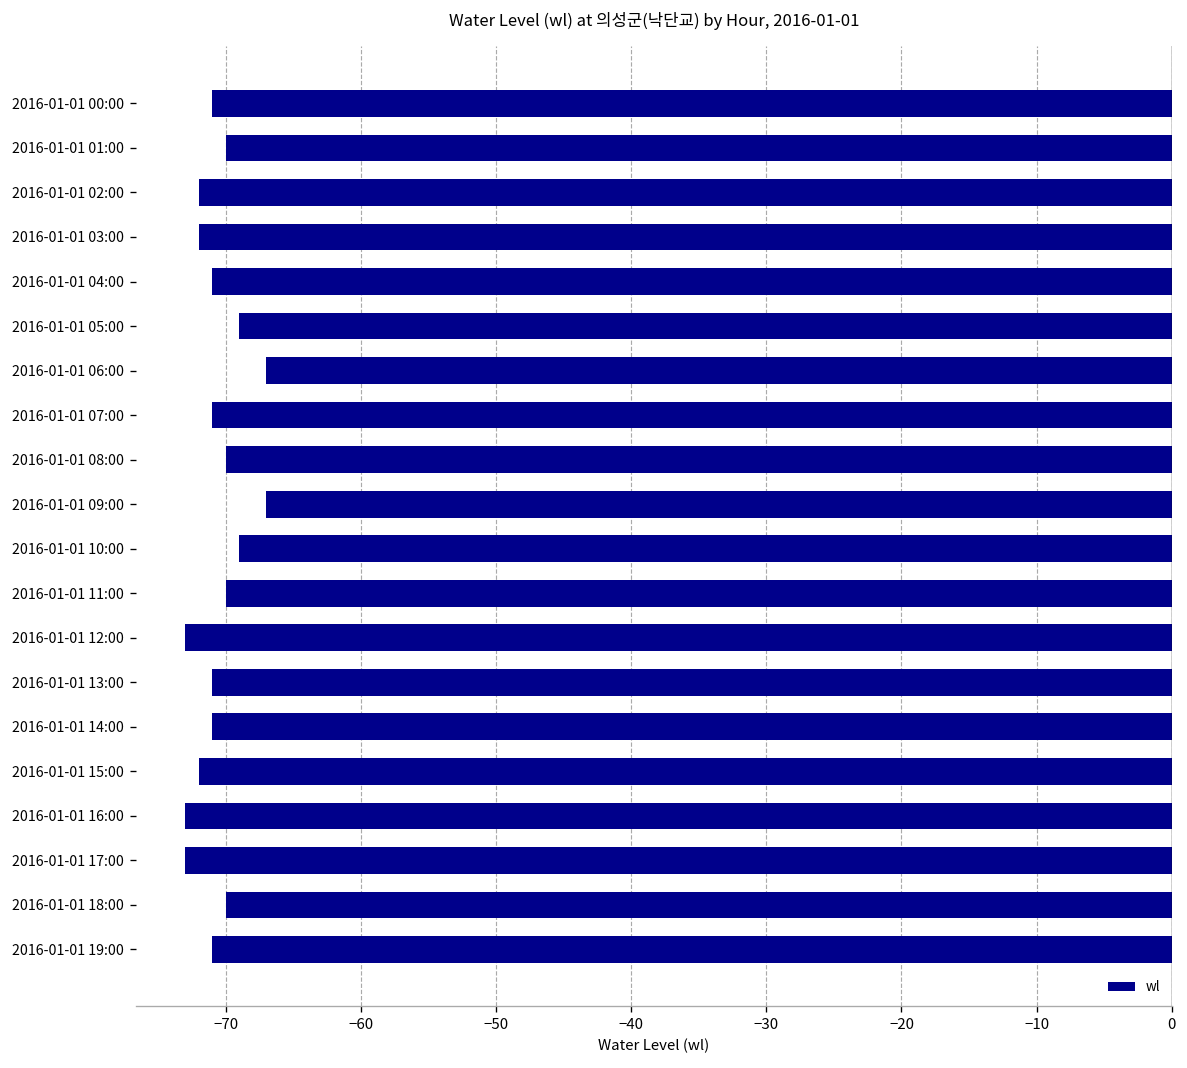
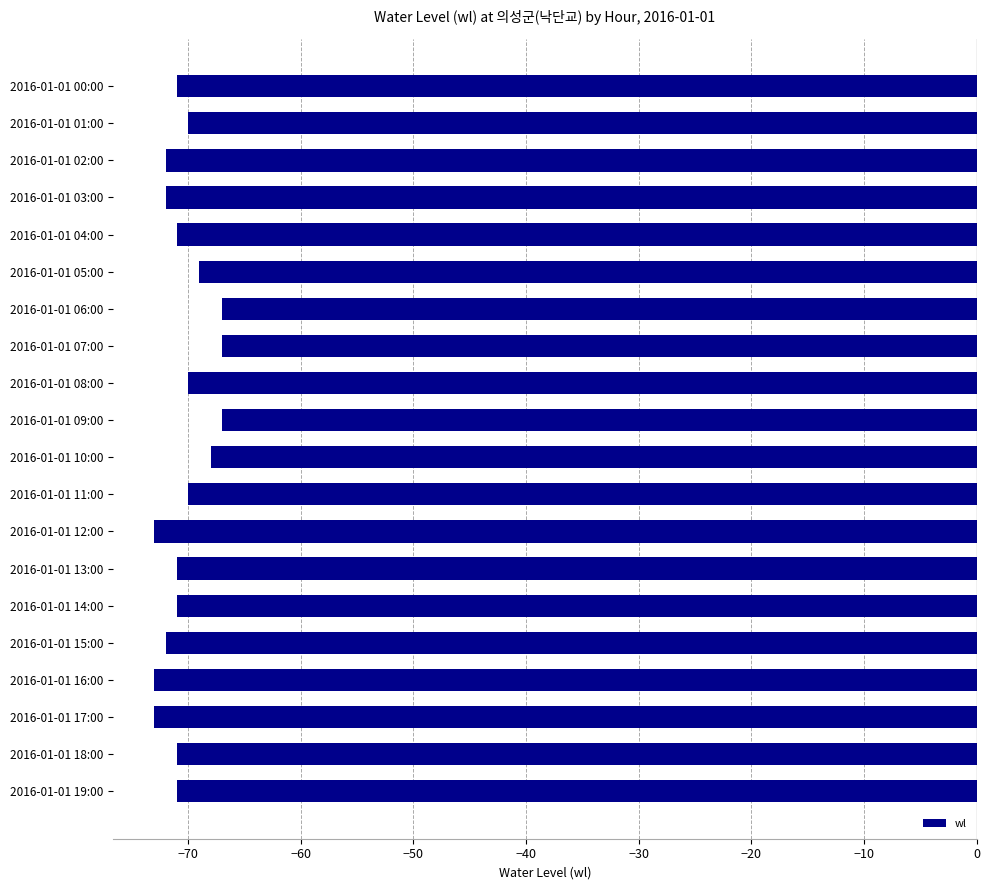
2016-01-01 07:00: -71 -> -67
2016-01-01 10:00: -69 -> -68
2016-01-01 18:00: -70 -> -71
